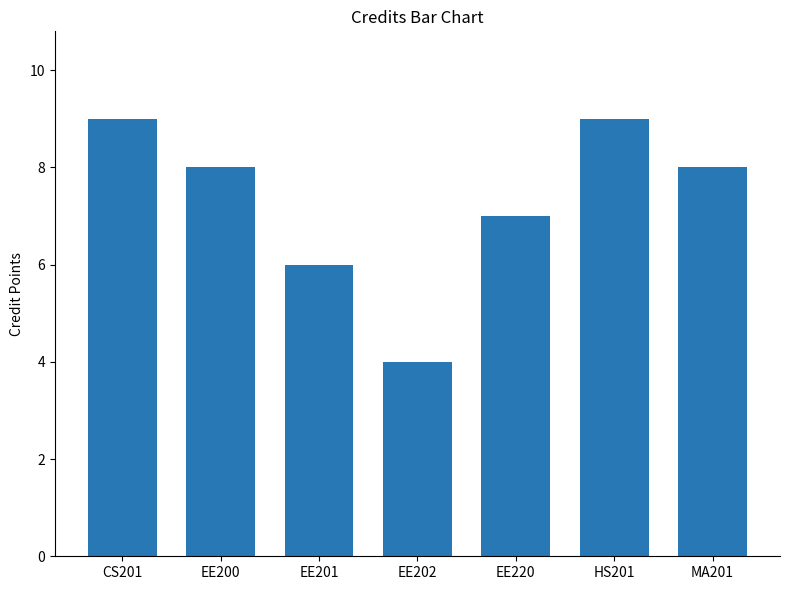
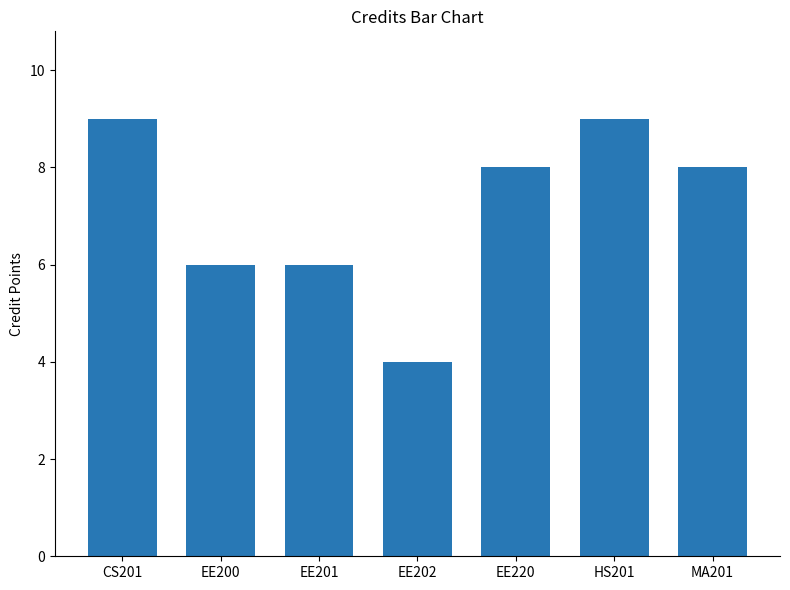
EE200: 8 -> 6
EE220: 7 -> 8
